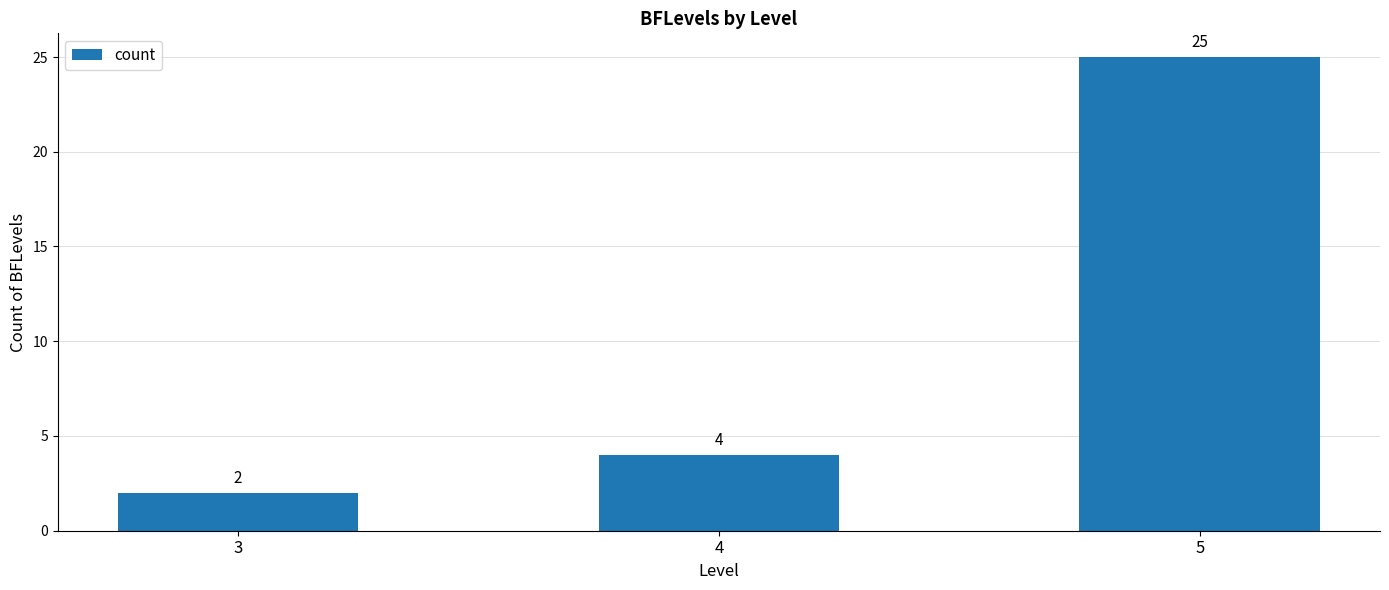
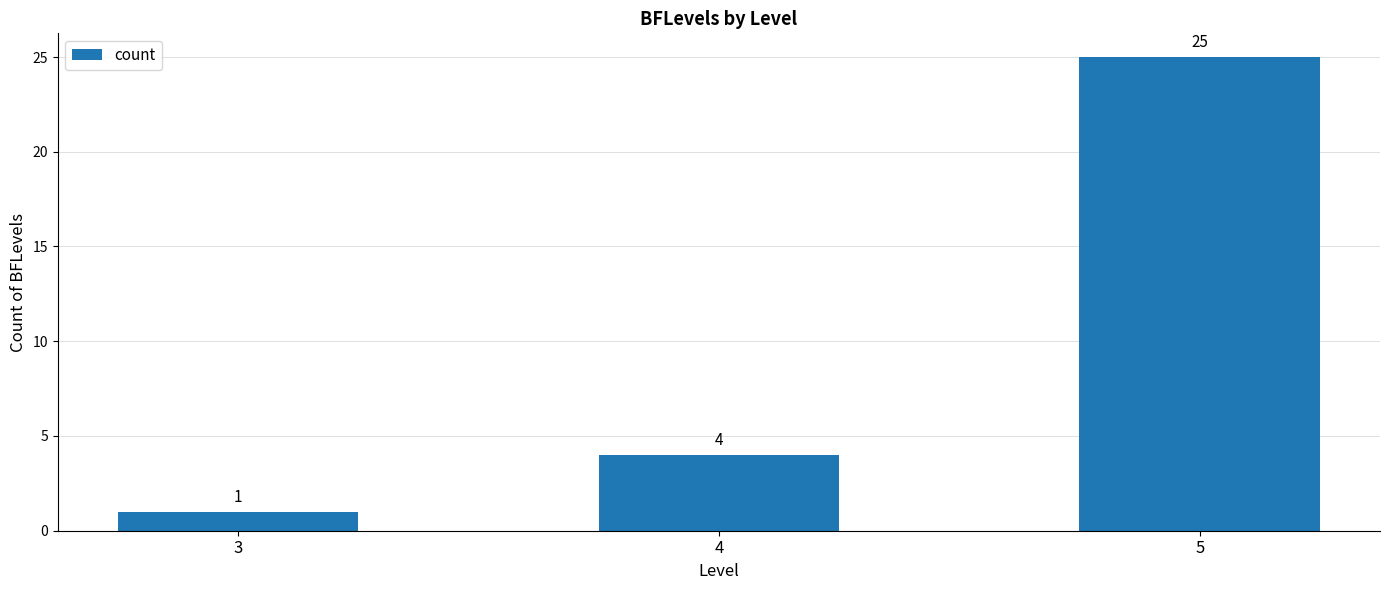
3: 2 -> 1
